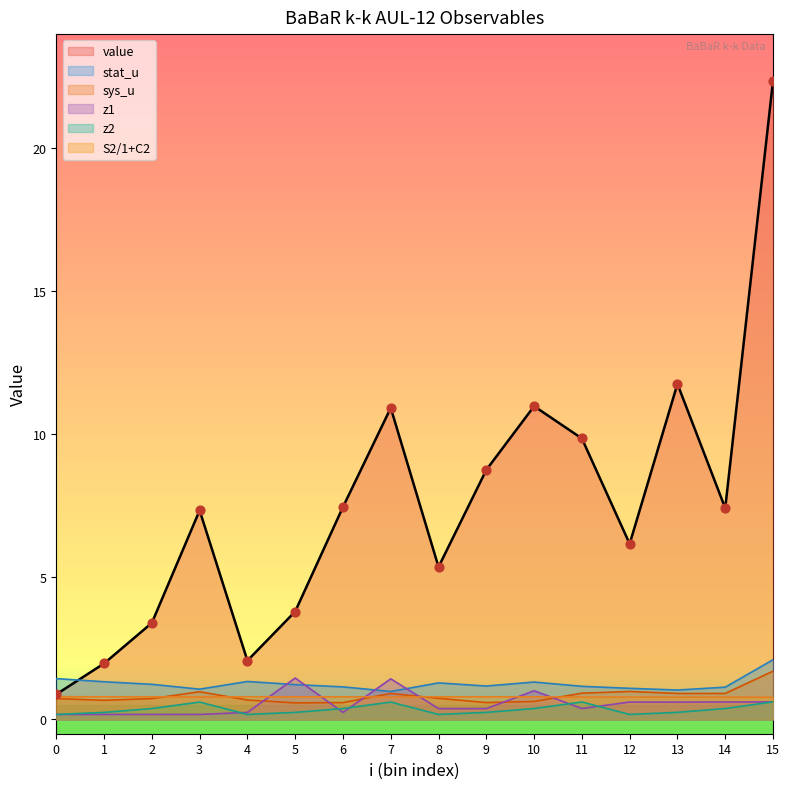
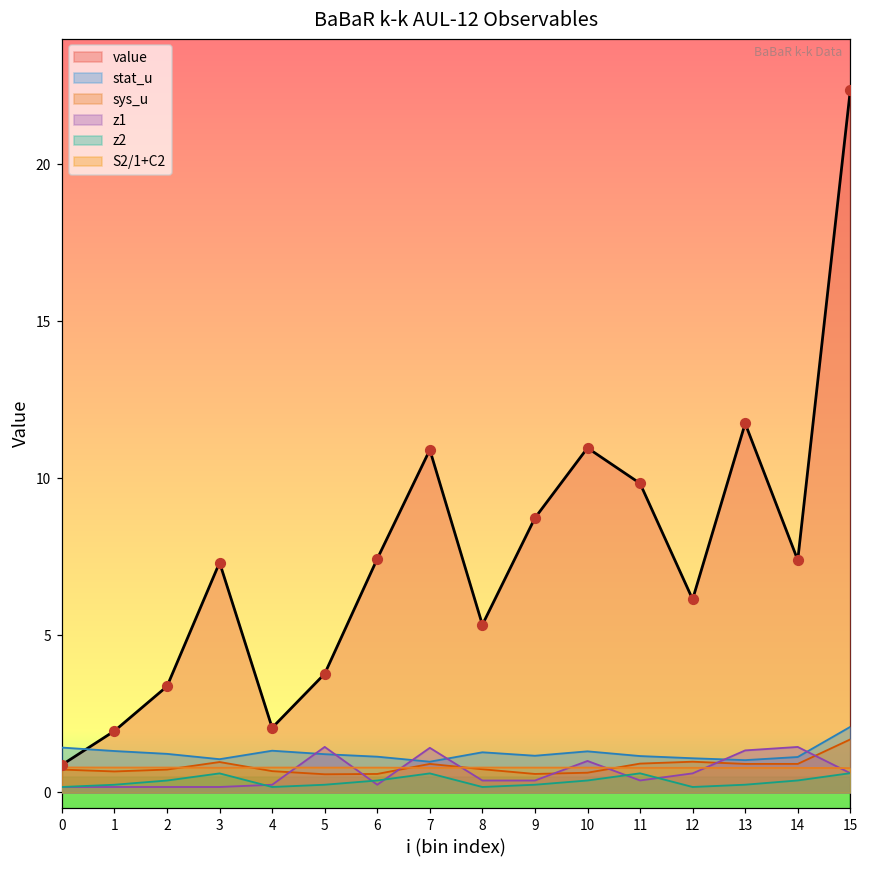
z1, 13: 0.6 -> 1.3
z1, 14: 0.6 -> 1.5
